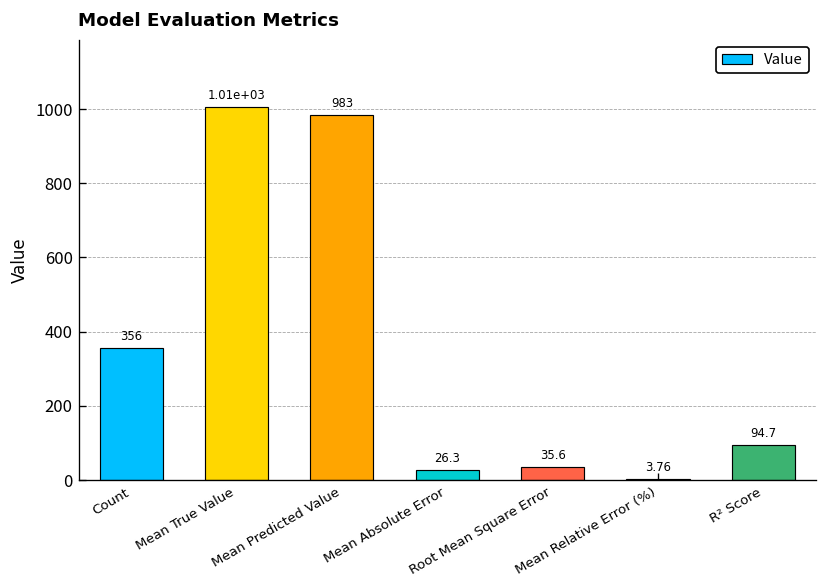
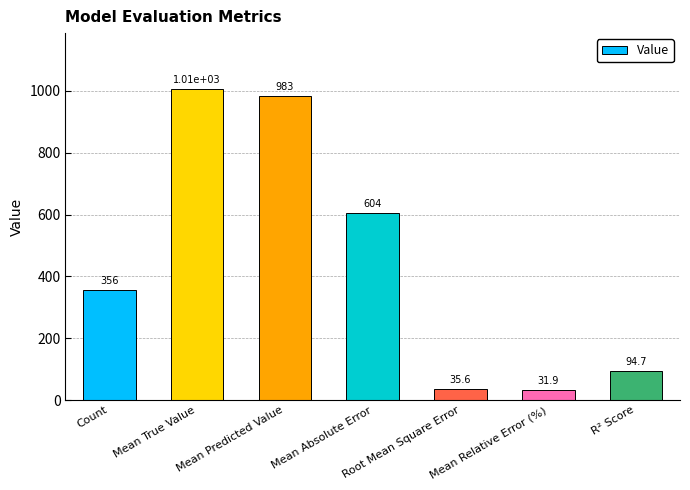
Mean Absolute Error: 26.3 -> 604
Mean Relative Error (%): 3.76 -> 31.9
